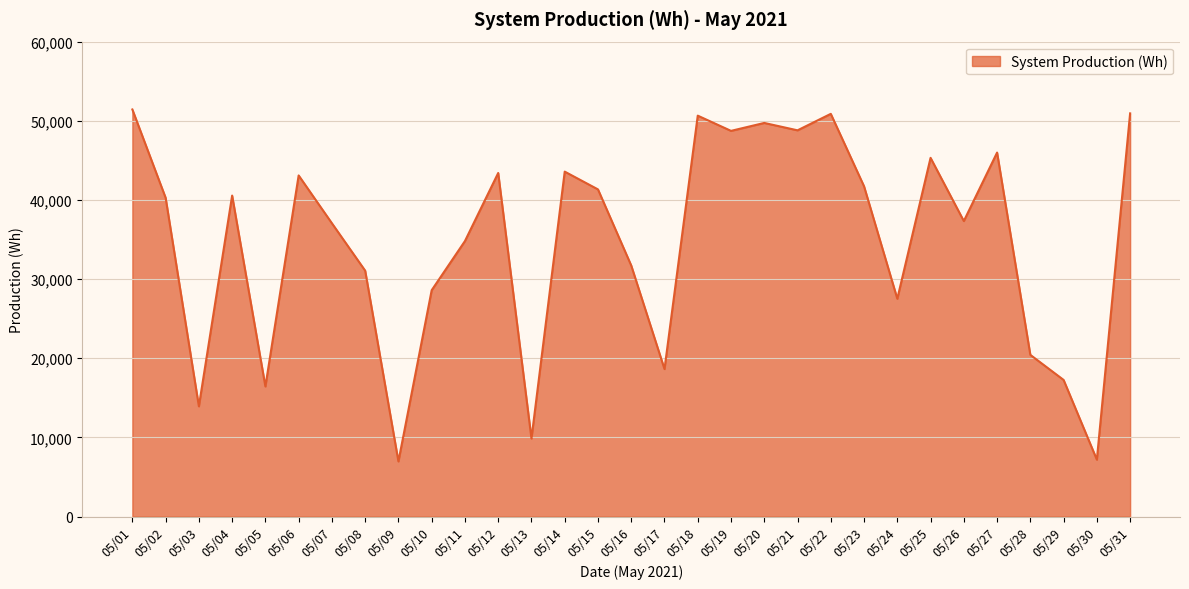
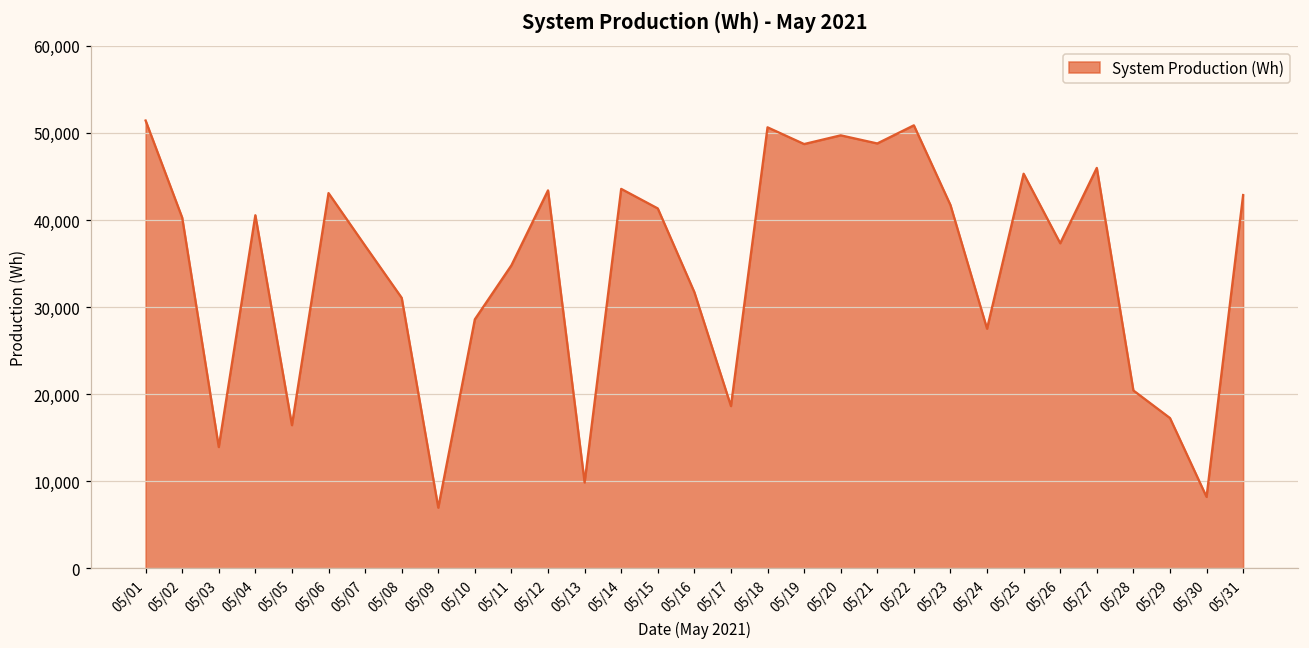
05/30: 7,000 -> 8,000
05/31: 51,000 -> 43,000
